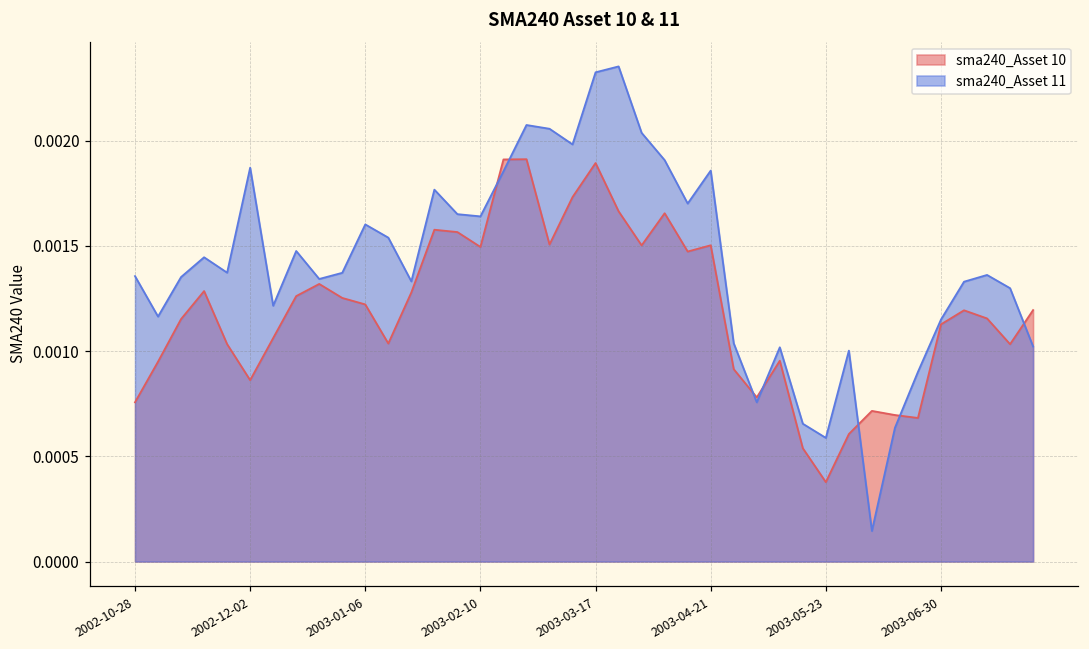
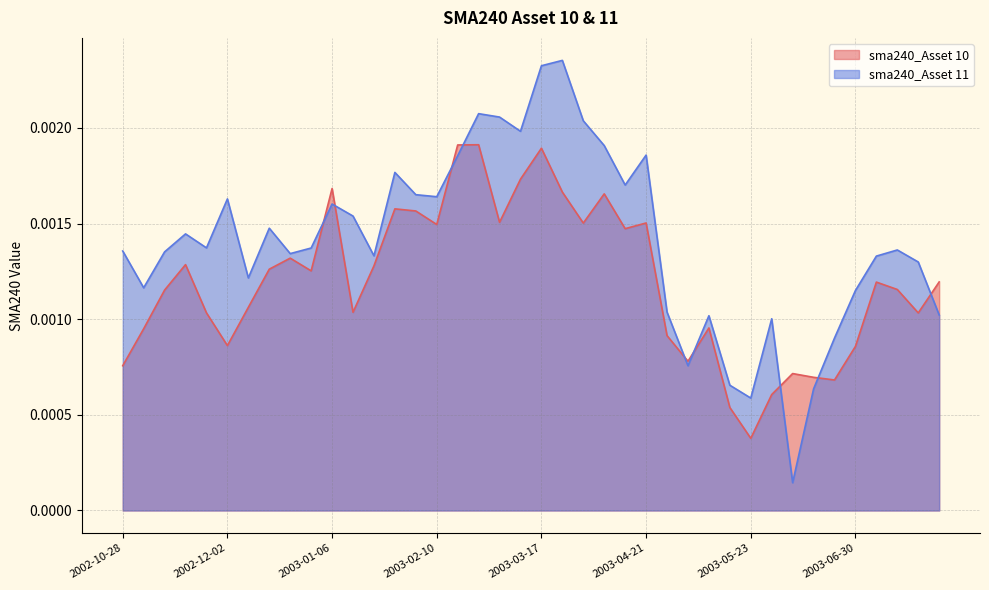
sma240_Asset 11, 2002-12-02: 0.00187 -> 0.00163
sma240_Asset 10, 2003-01-06: 0.00122 -> 0.00168
sma240_Asset 10, 2003-06-30: 0.00113 -> 0.00086
